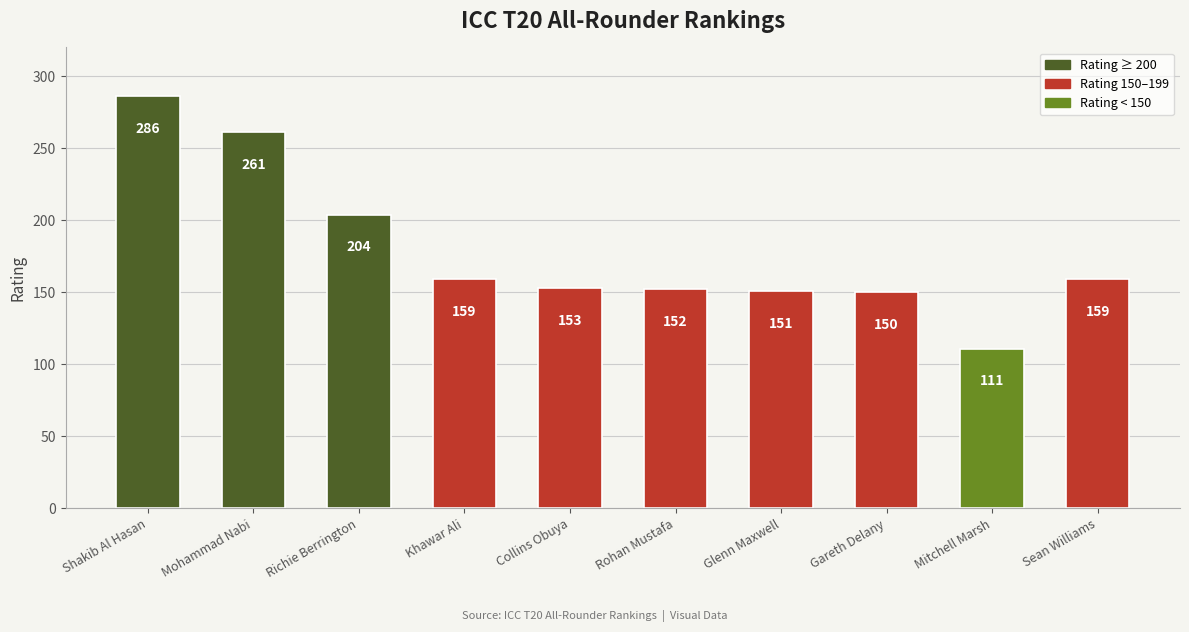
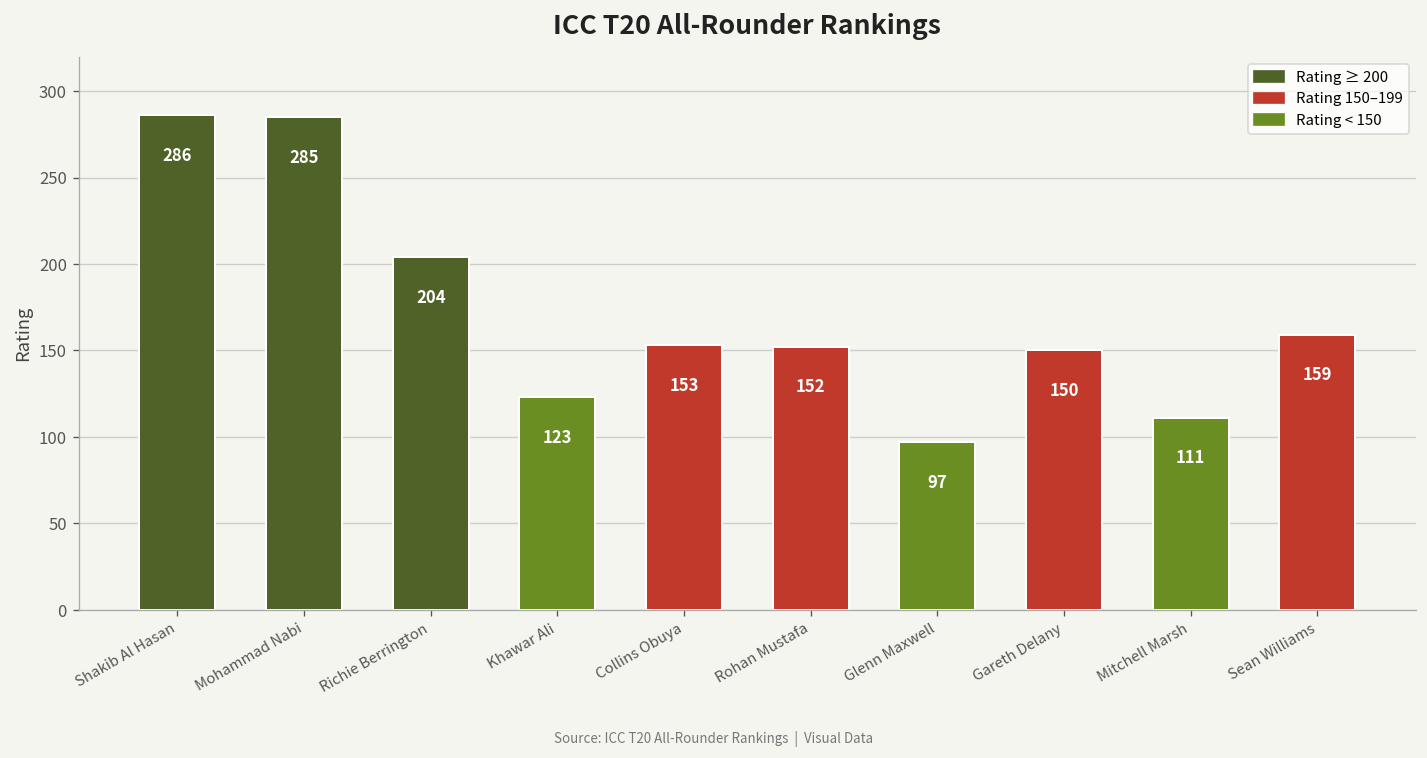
Mohammad Nabi: 261 -> 285
Khawar Ali: 159 -> 123
Glenn Maxwell: 151 -> 97
